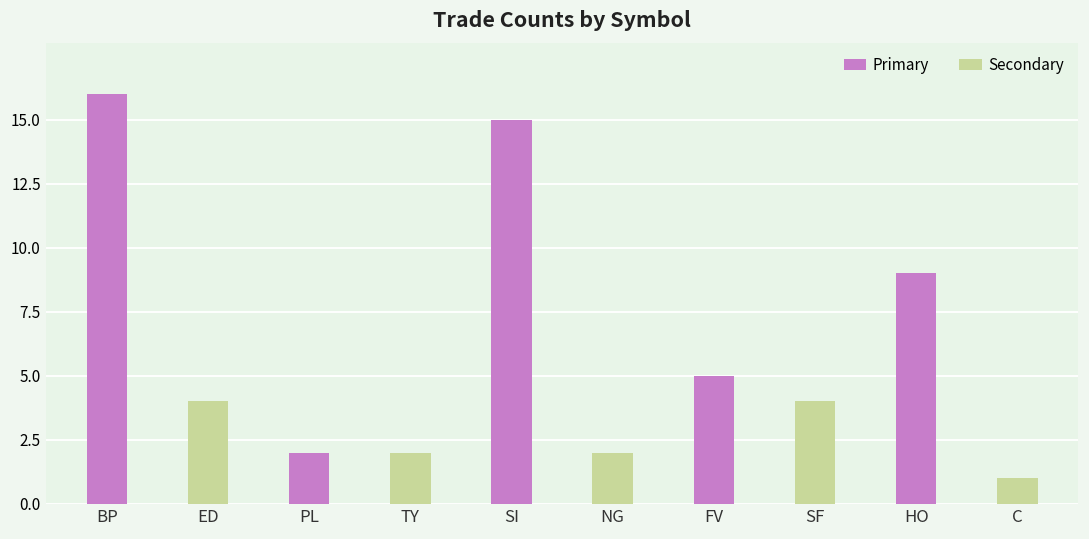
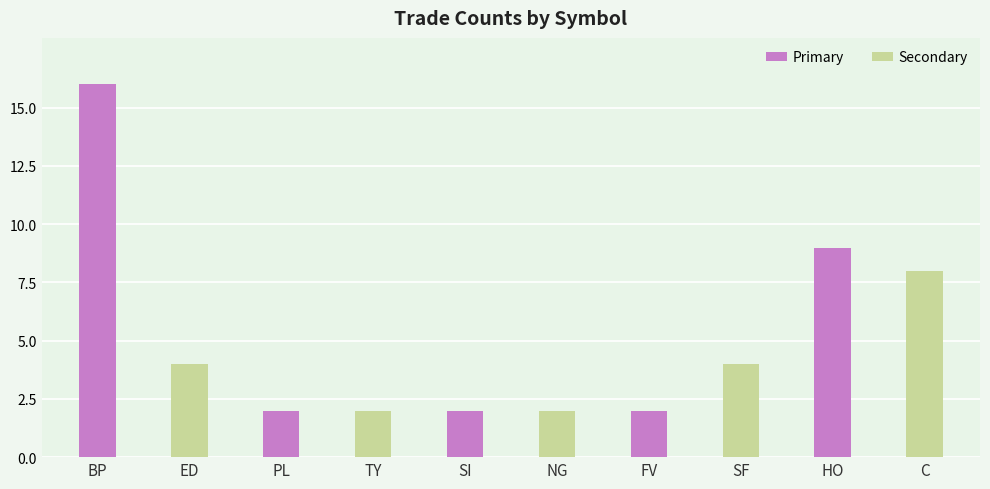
SI: 15 -> 2
FV: 5 -> 2
C: 1 -> 8
